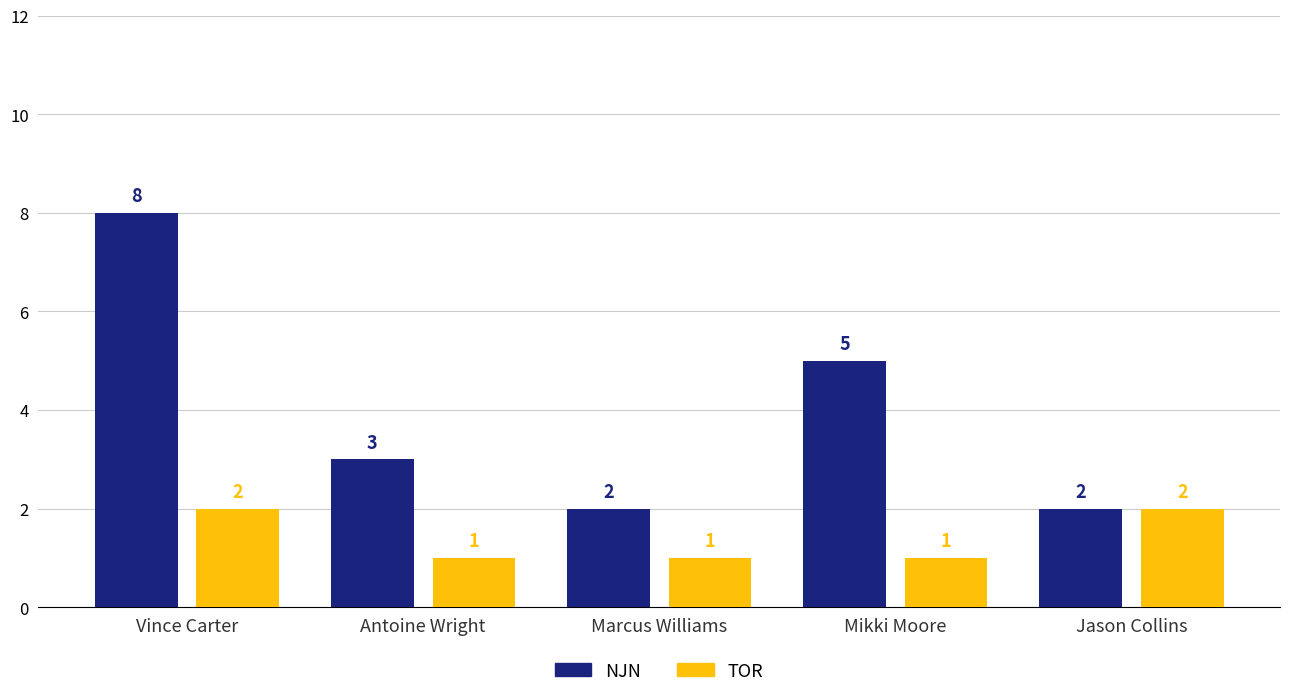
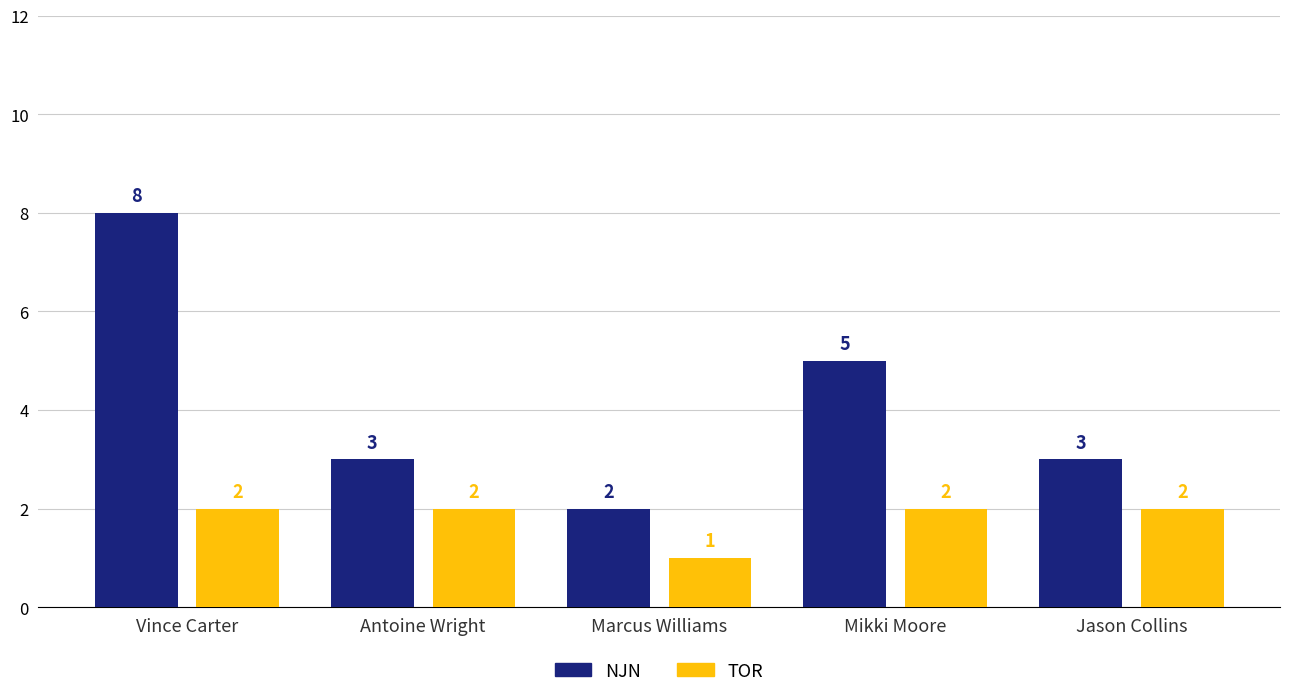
TOR, Antoine Wright: 1 -> 2
TOR, Mikki Moore: 1 -> 2
NJN, Jason Collins: 2 -> 3
